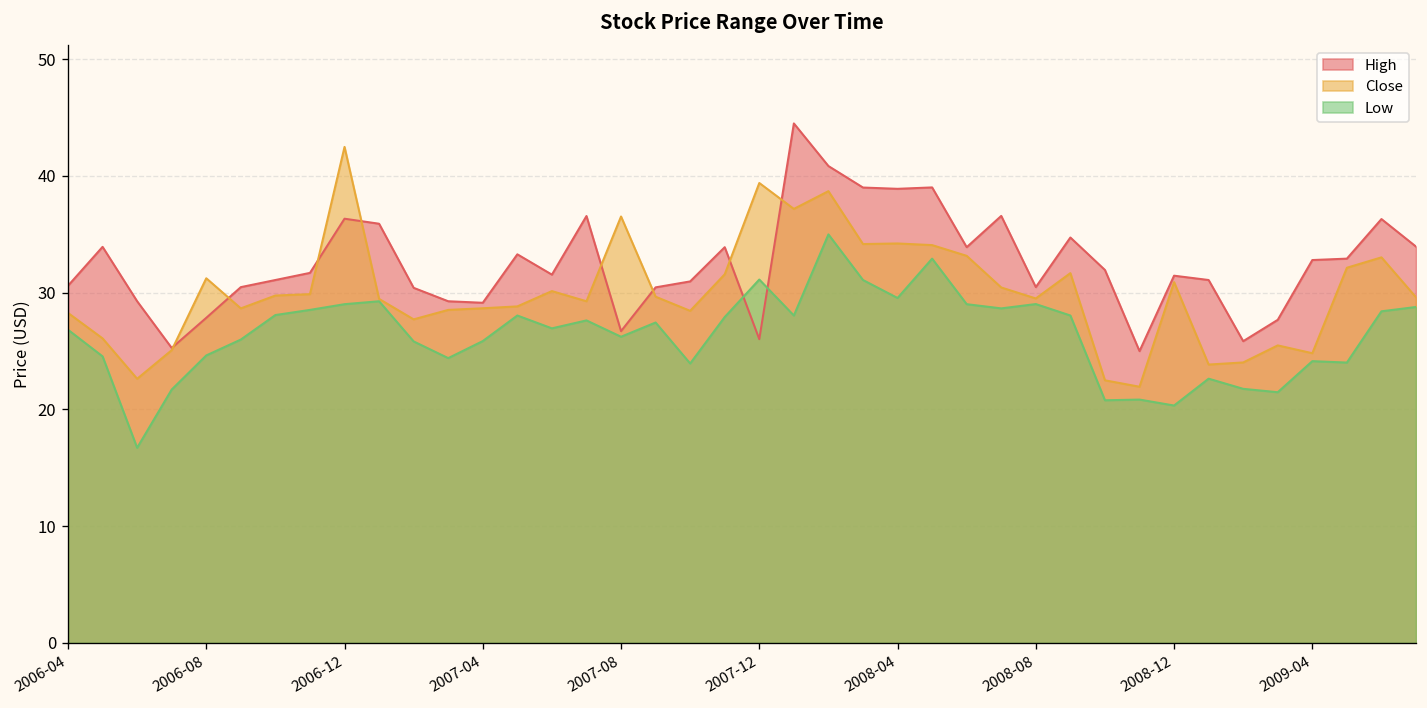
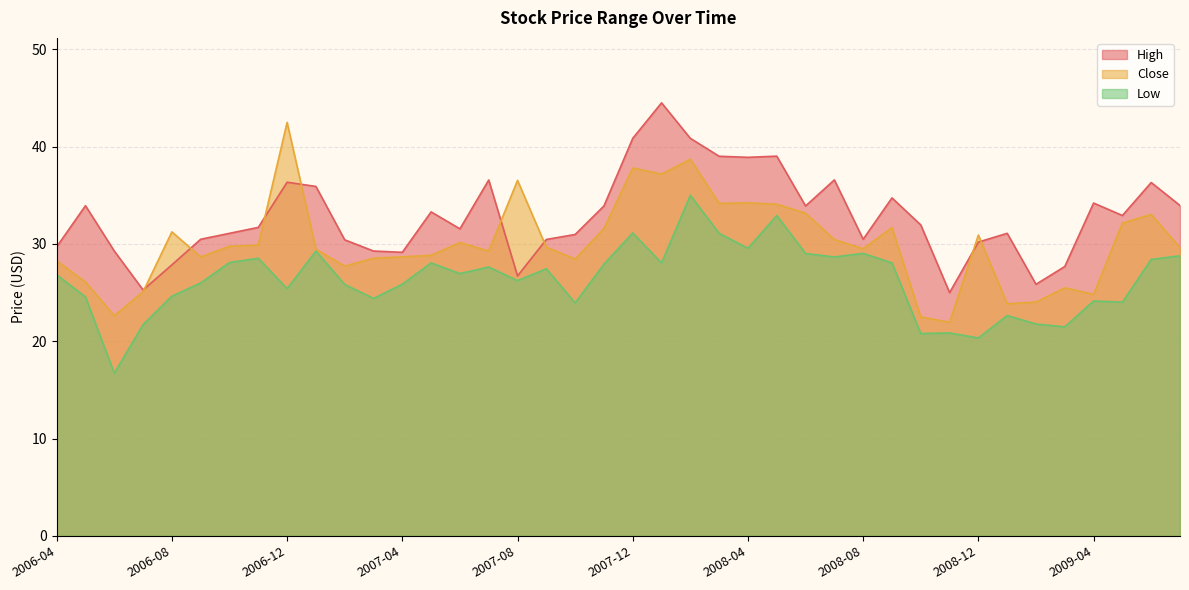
High, 2006-04: 31 -> 30
Low, 2006-12: 29 -> 25
High, 2007-12: 26 -> 41
Close, 2007-12: 39 -> 38
High, 2008-12: 31 -> 30
High, 2009-04: 33 -> 34
